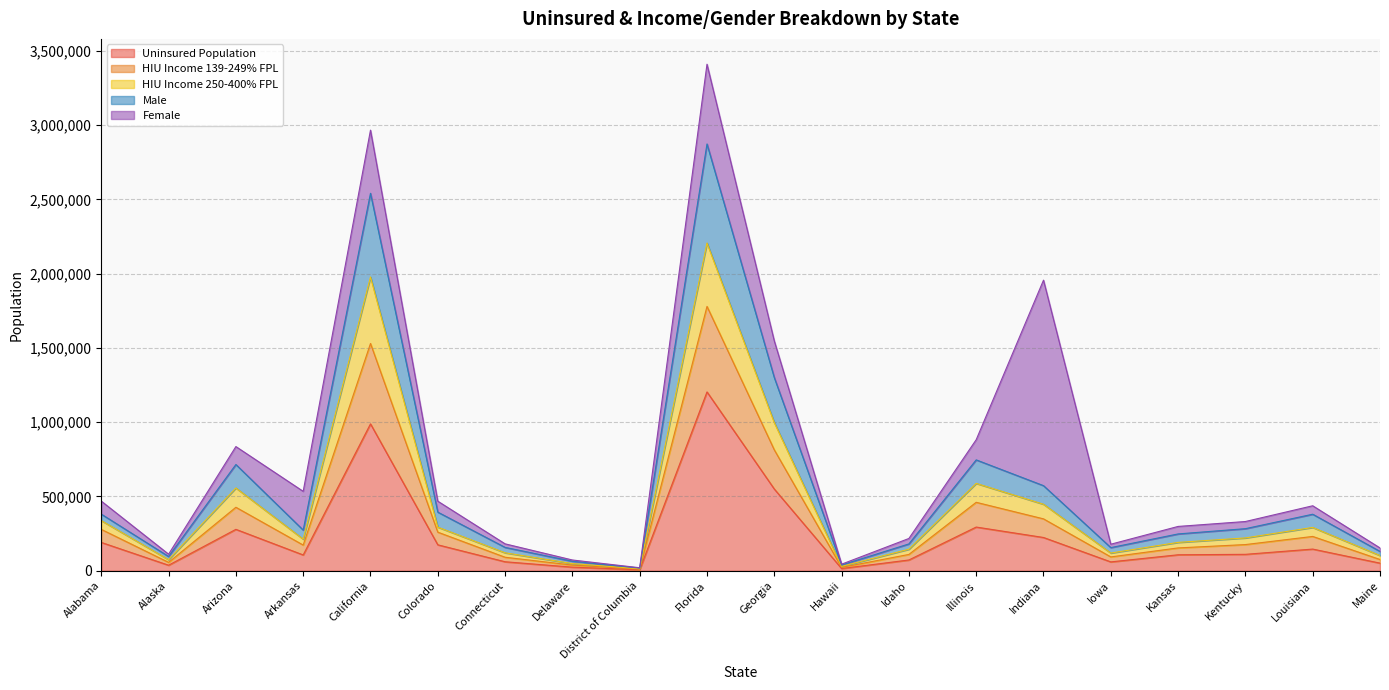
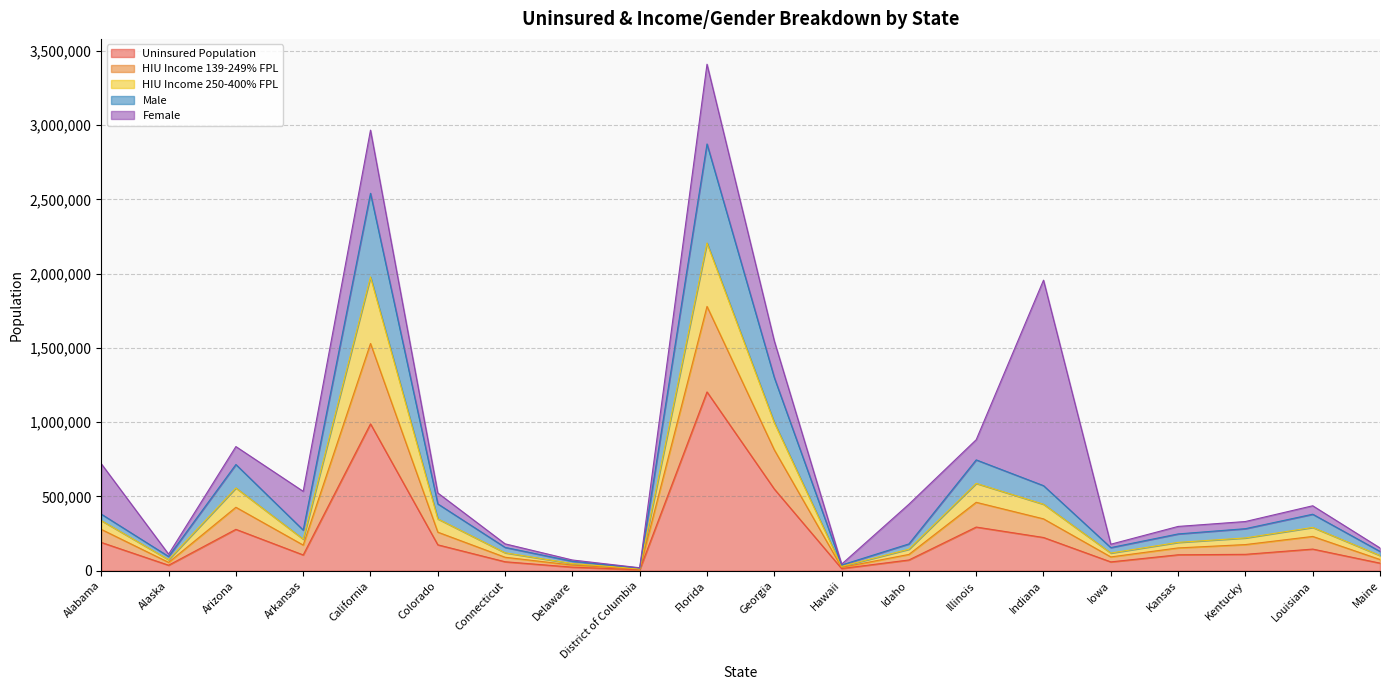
Female, Alabama: 90,000 -> 340,000
HIU Income 250-400% FPL, Colorado: 30,000 -> 90,000
Female, Idaho: 40,000 -> 270,000
